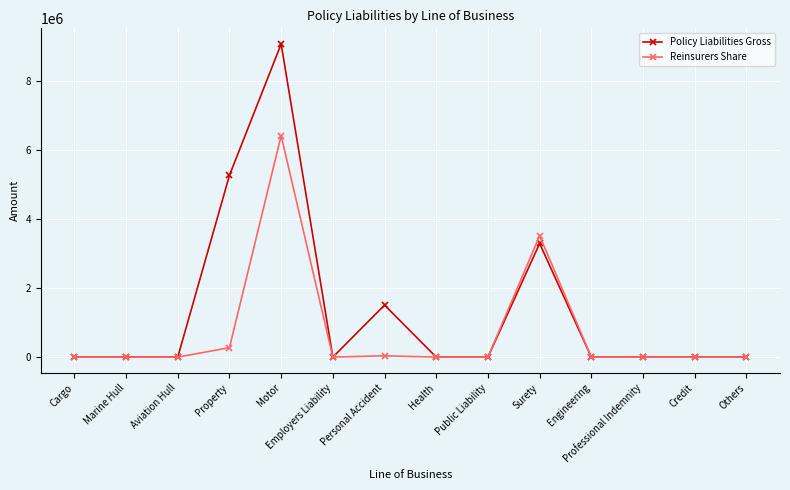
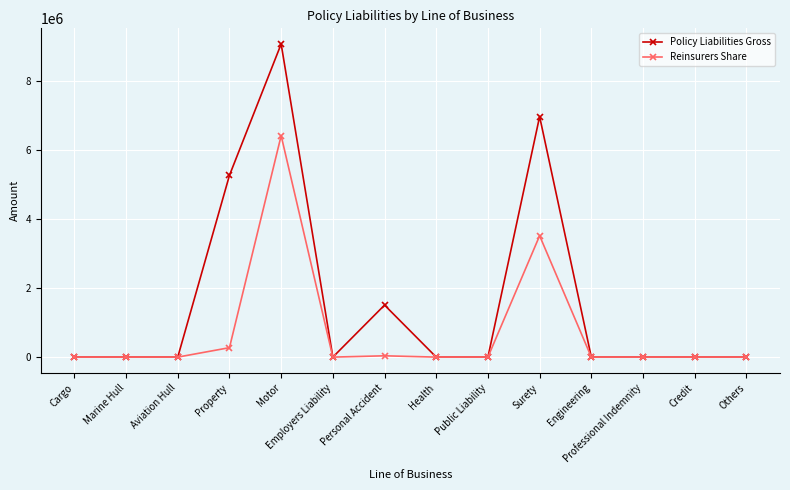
Policy Liabilities Gross, Surety: 3300000 -> 7000000
